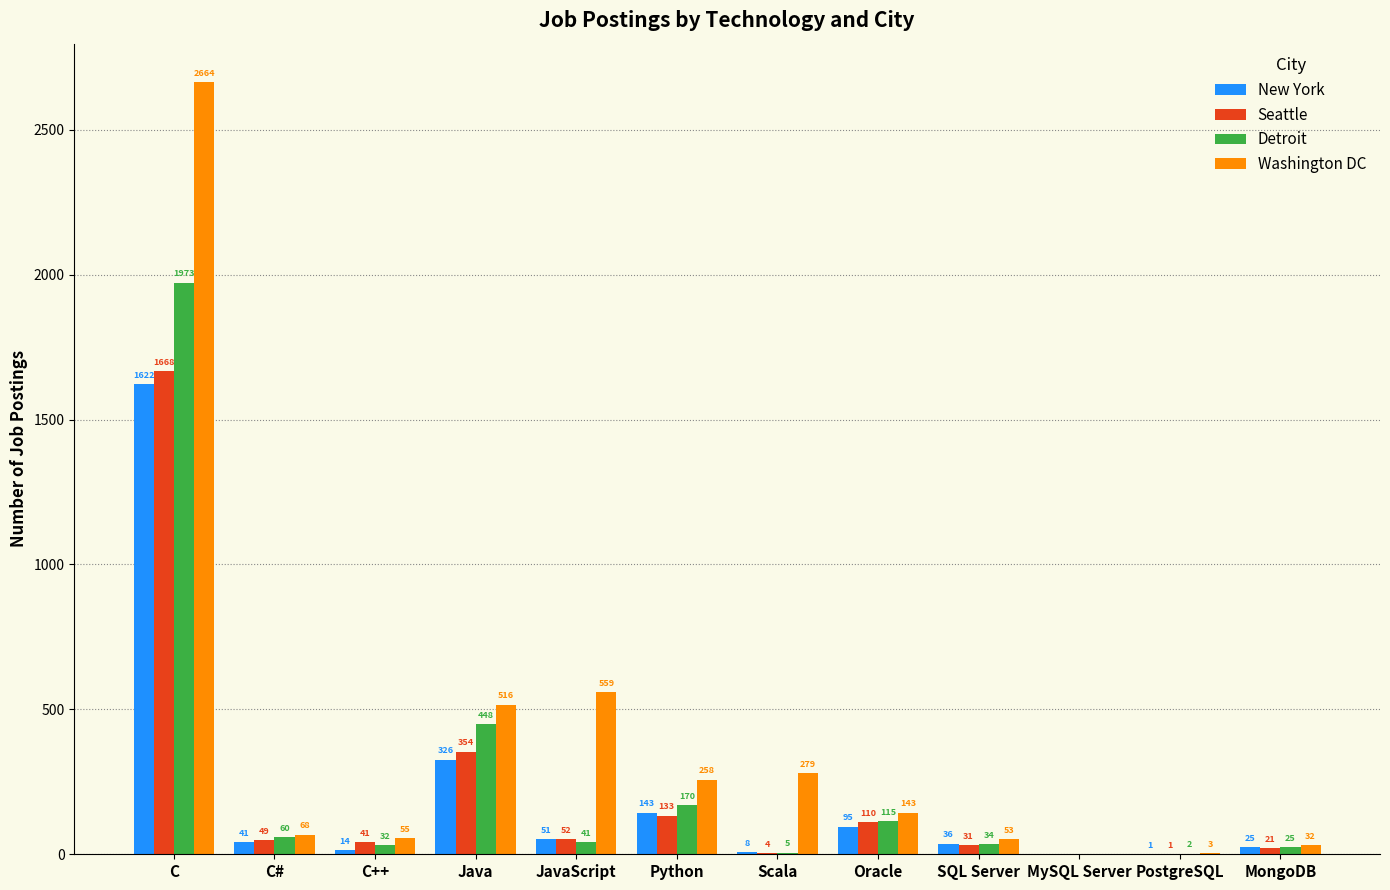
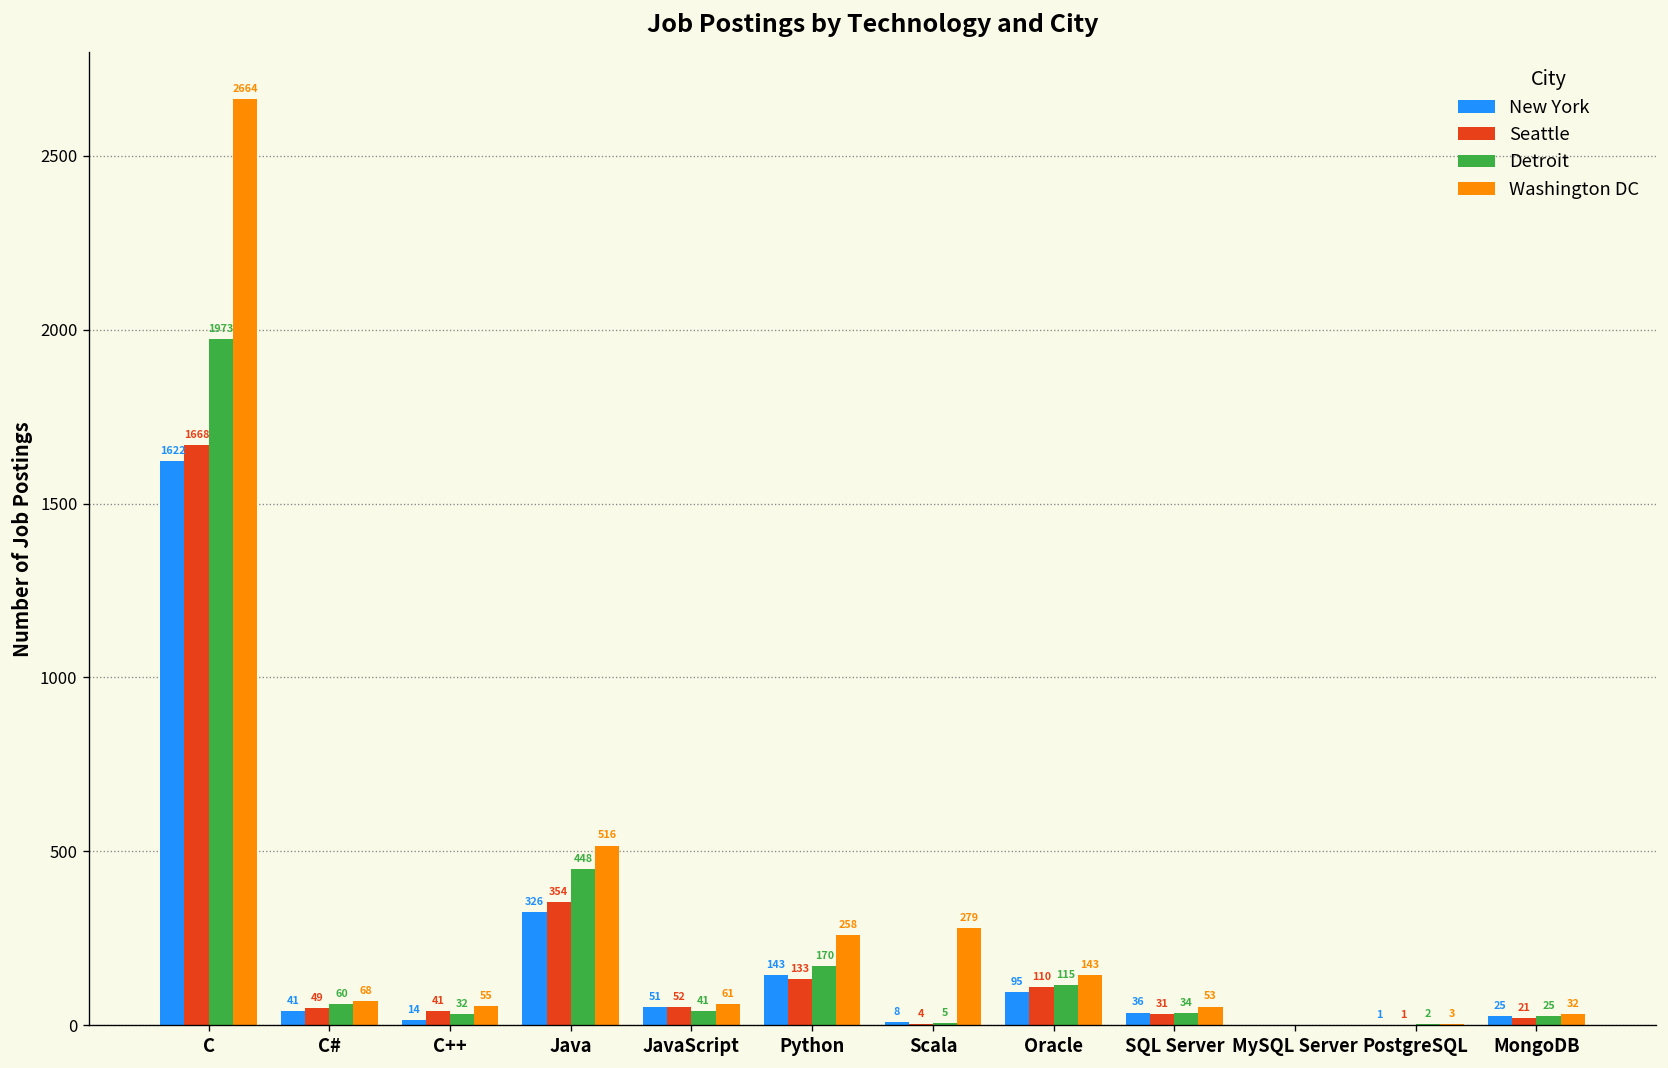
Washington DC, JavaScript: 559 -> 61
